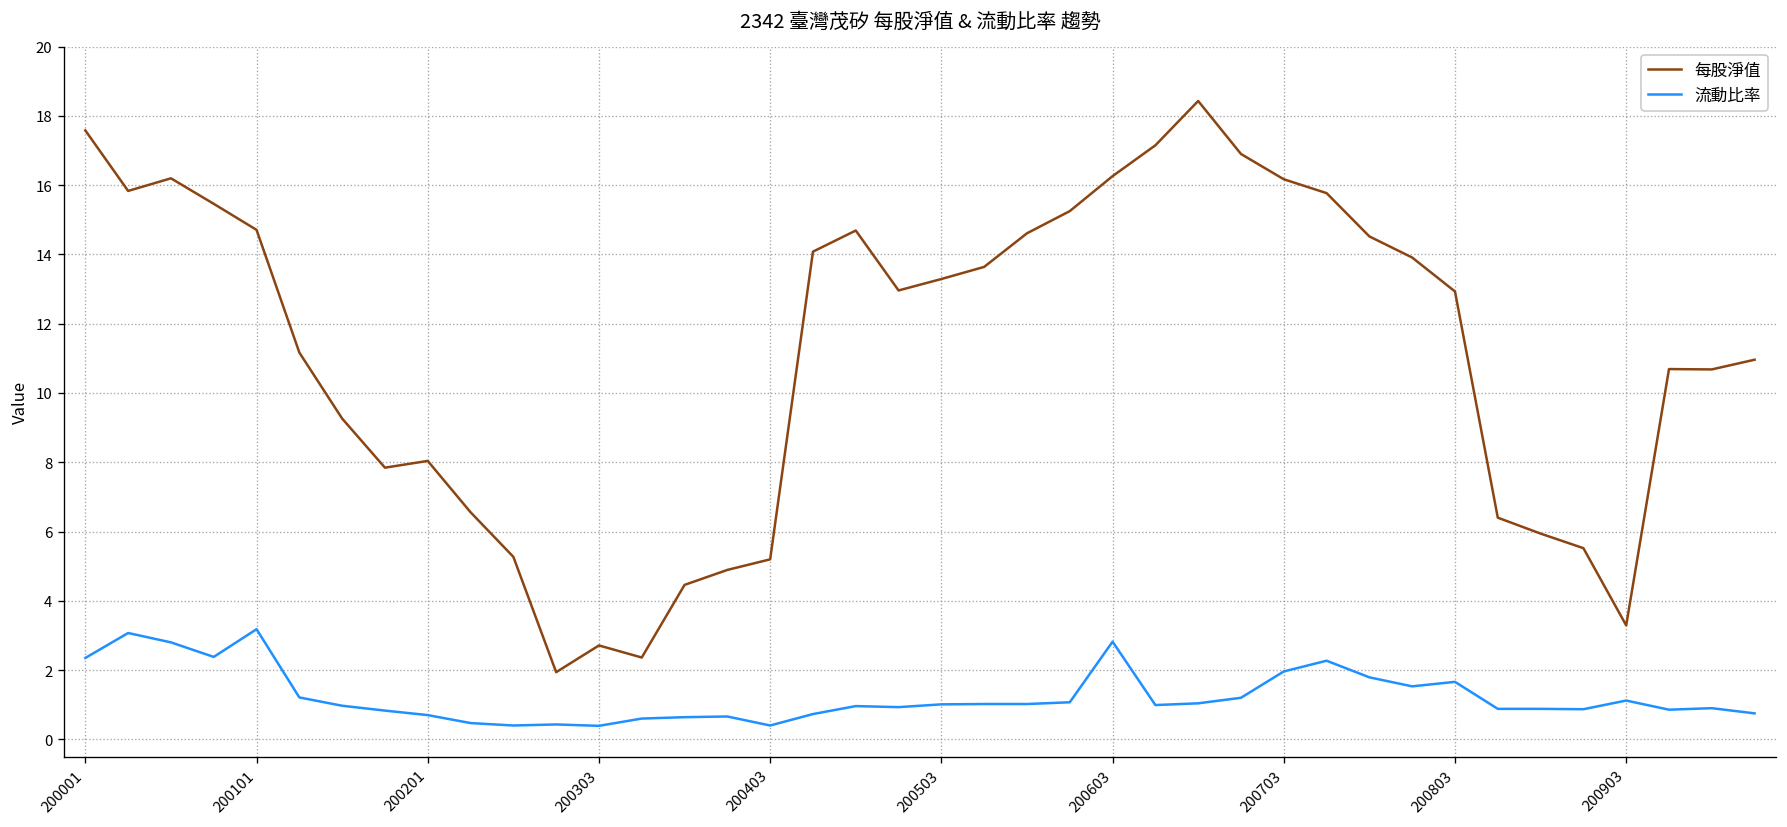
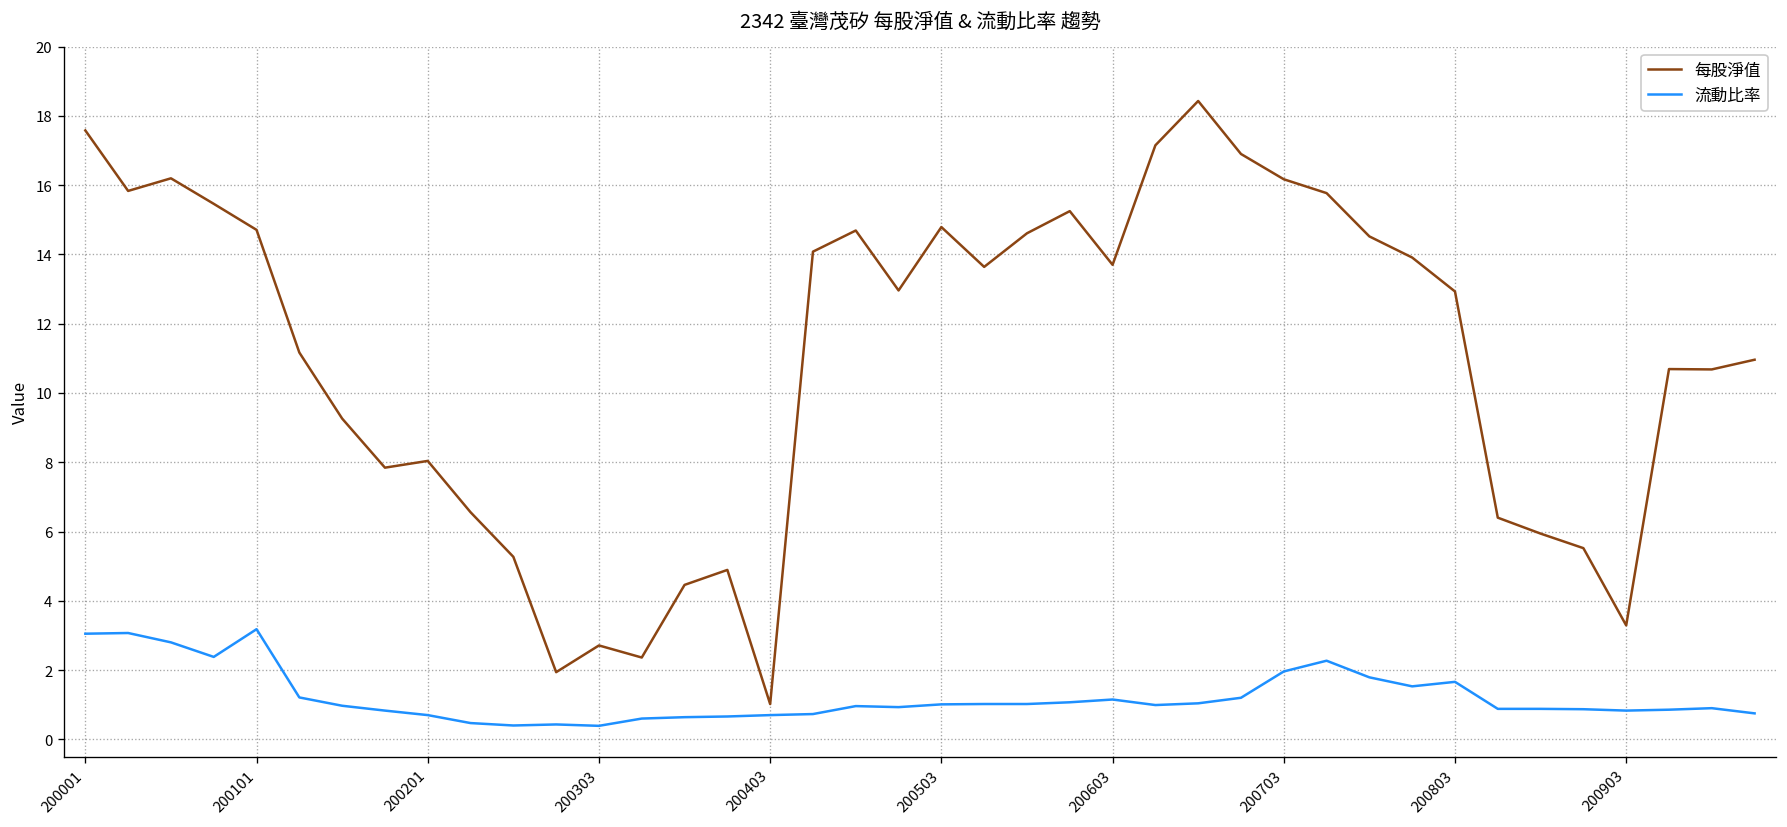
流動比率, 200001: 2.4 -> 3.1
每股淨值, 200403: 5.2 -> 1.0
流動比率, 200403: 0.4 -> 0.7
每股淨值, 200503: 13.3 -> 14.8
每股淨值, 200603: 16.3 -> 13.7
流動比率, 200603: 2.8 -> 1.2
流動比率, 200903: 1.1 -> 0.8
